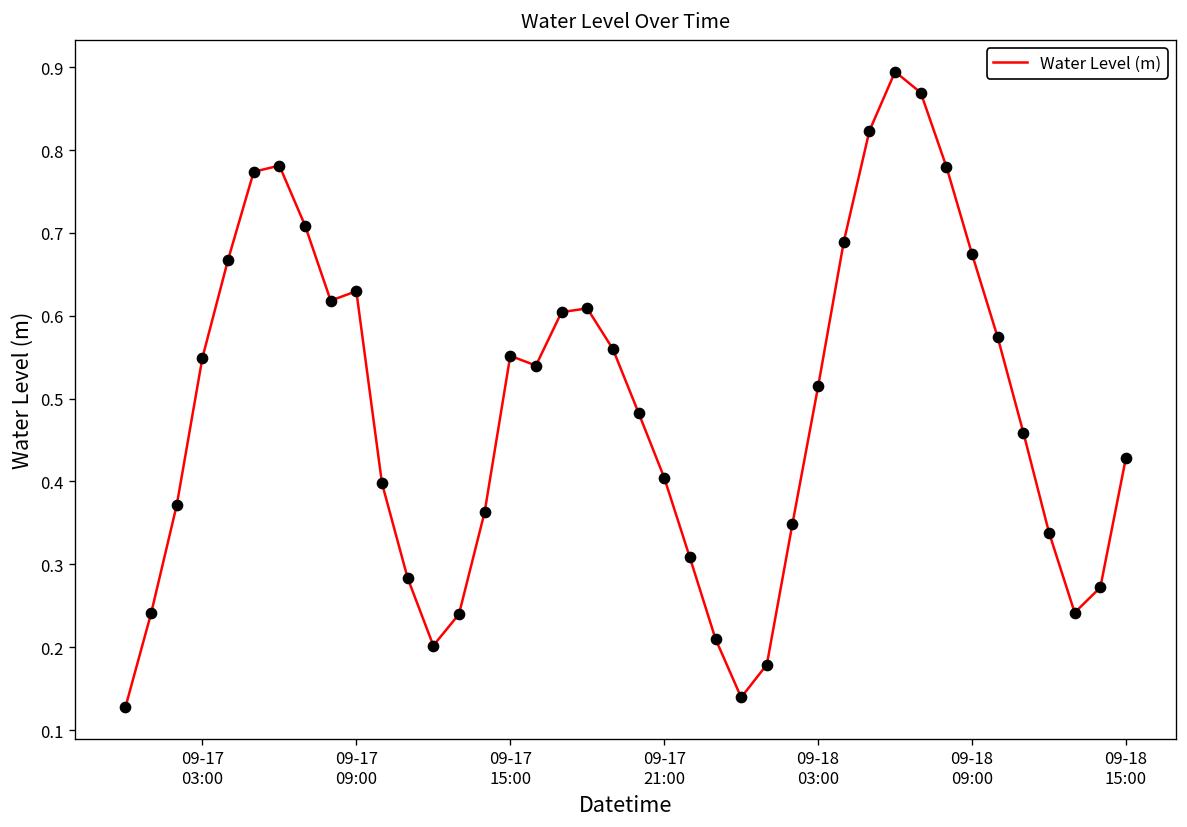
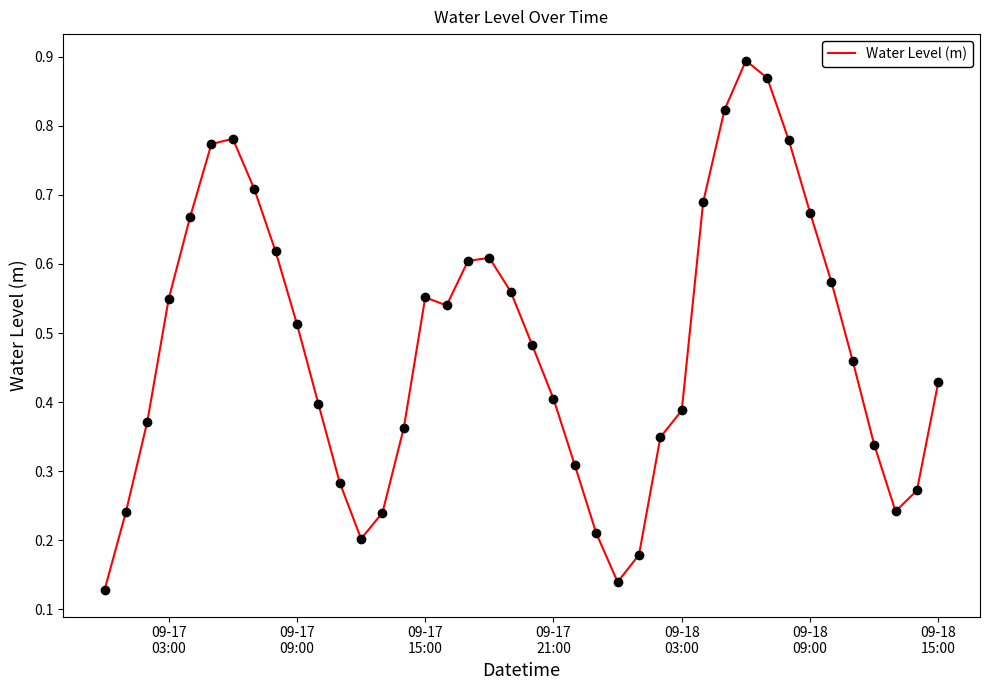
09-17 09:00: 0.63 -> 0.51
09-18 03:00: 0.51 -> 0.39
